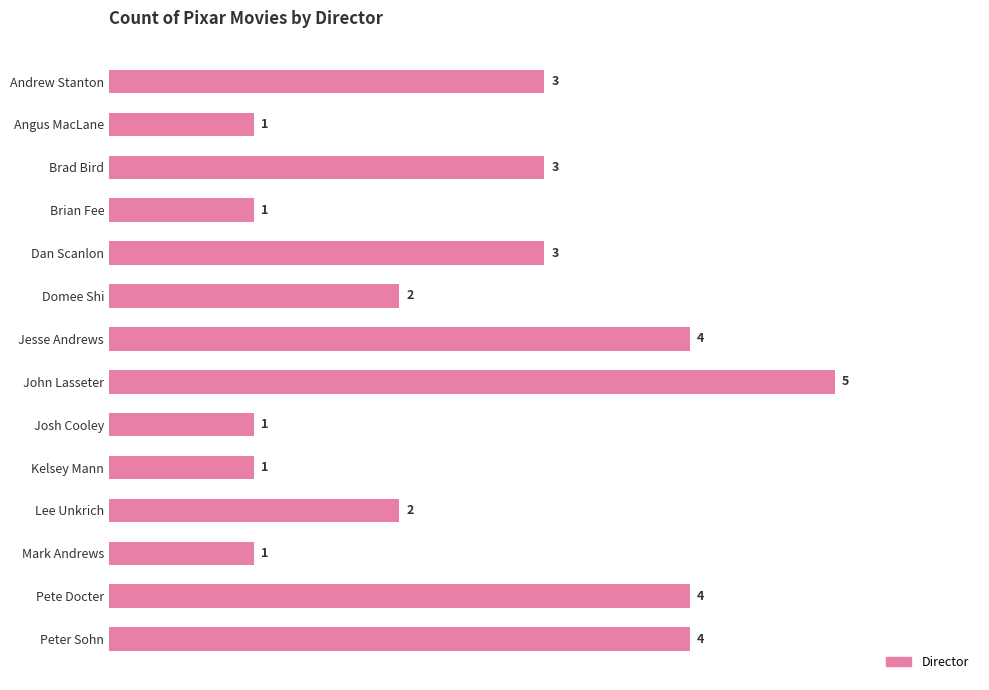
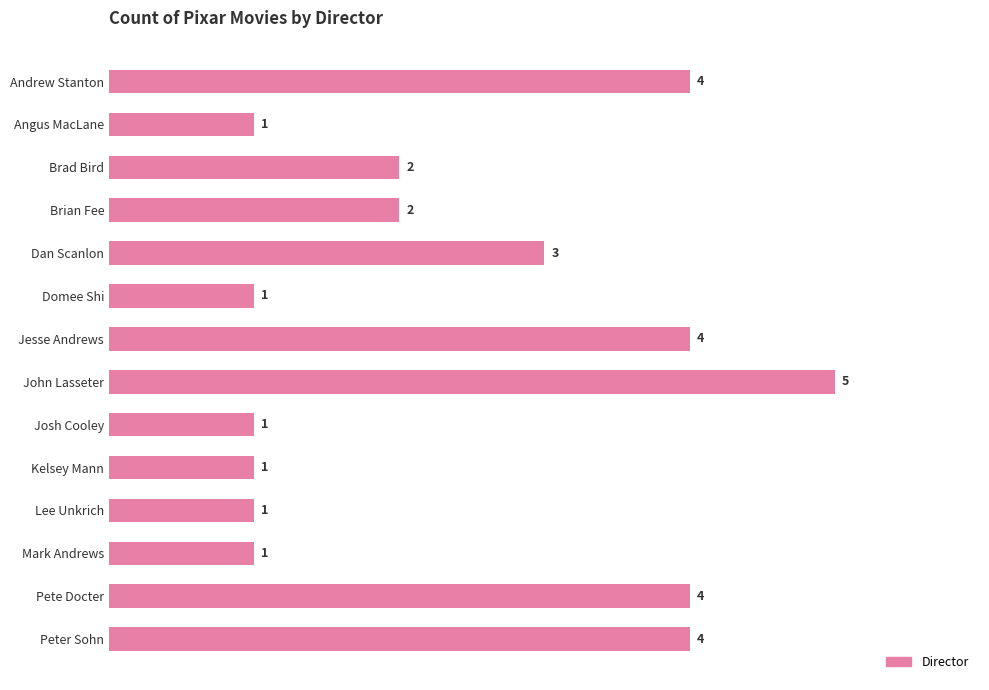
Andrew Stanton: 3 -> 4
Brad Bird: 3 -> 2
Brian Fee: 1 -> 2
Domee Shi: 2 -> 1
Lee Unkrich: 2 -> 1
